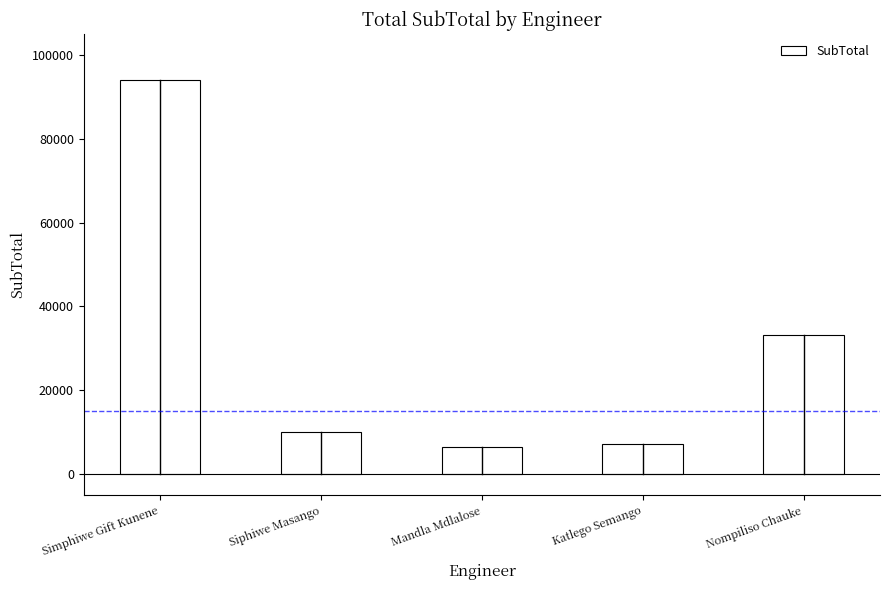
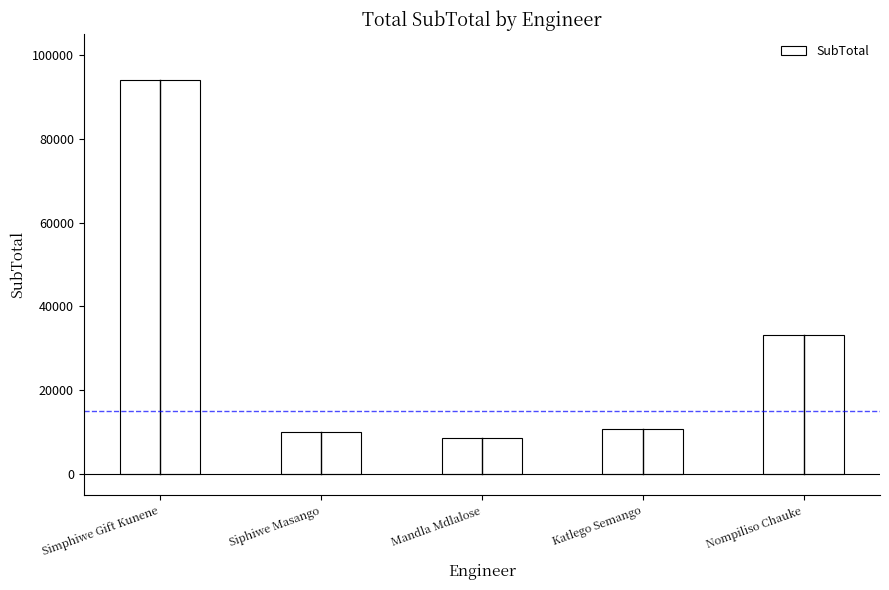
SubTotal, Mandla Mdlalose: 7000 -> 9000
SubTotal, Katlego Semango: 7000 -> 11000
